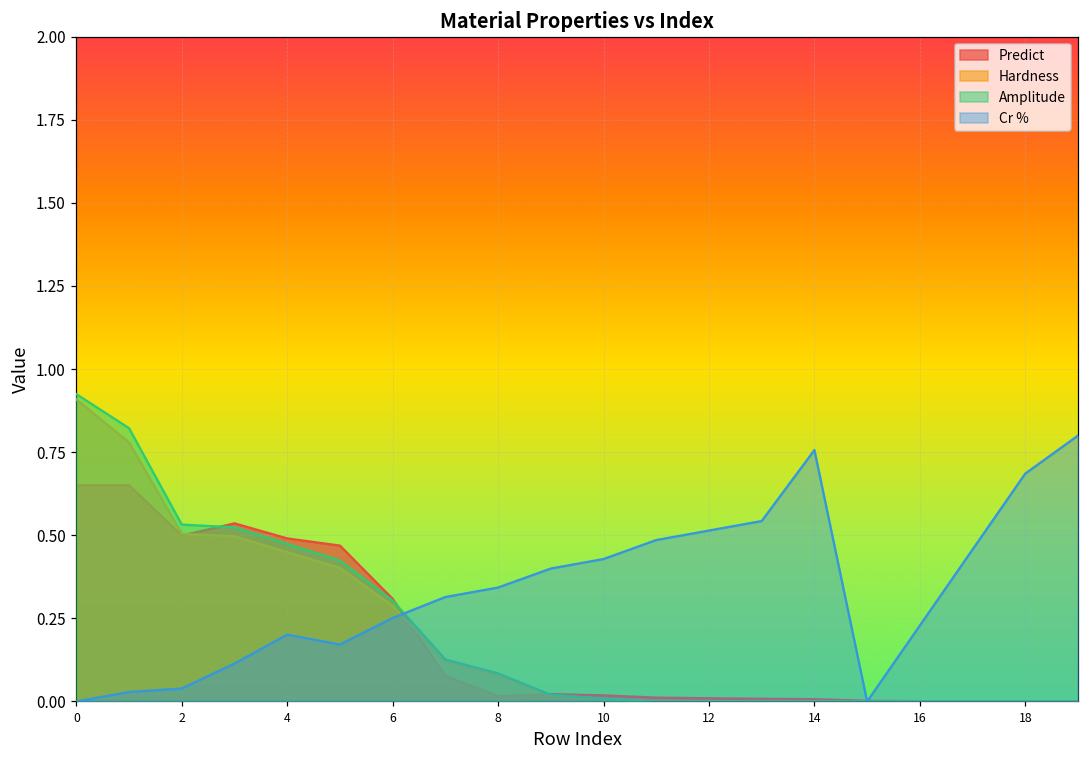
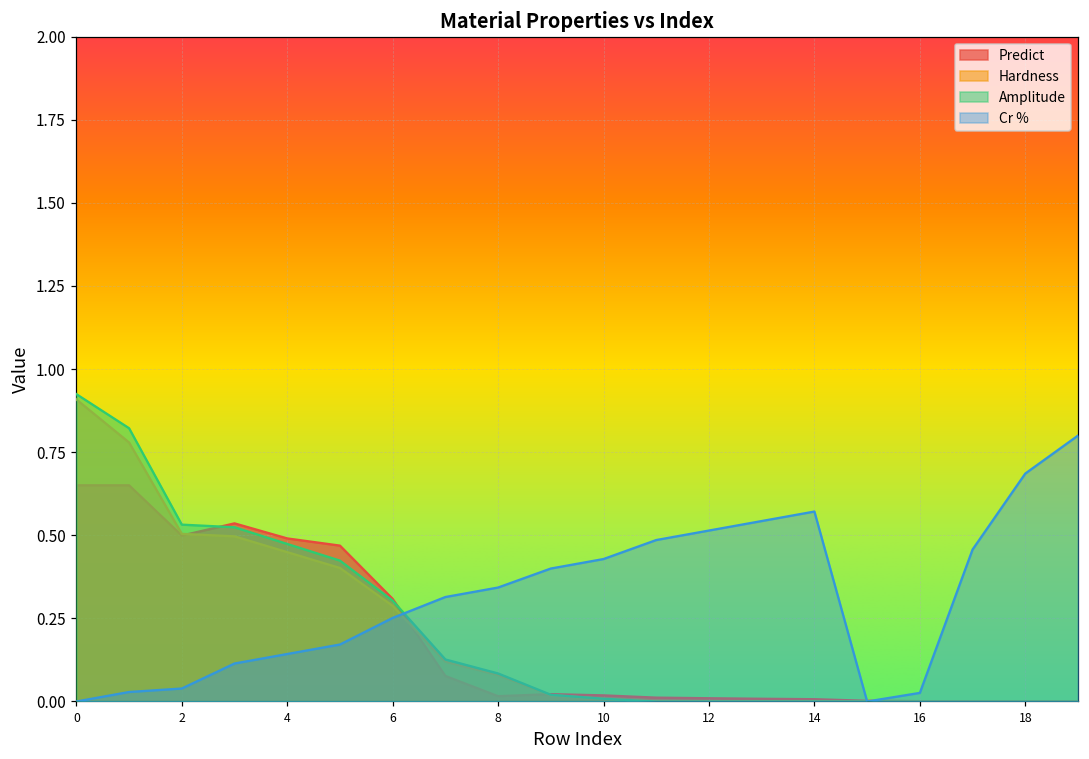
Cr %, 4: 0.20 -> 0.14
Cr %, 14: 0.76 -> 0.57
Cr %, 16: 0.23 -> 0.03
